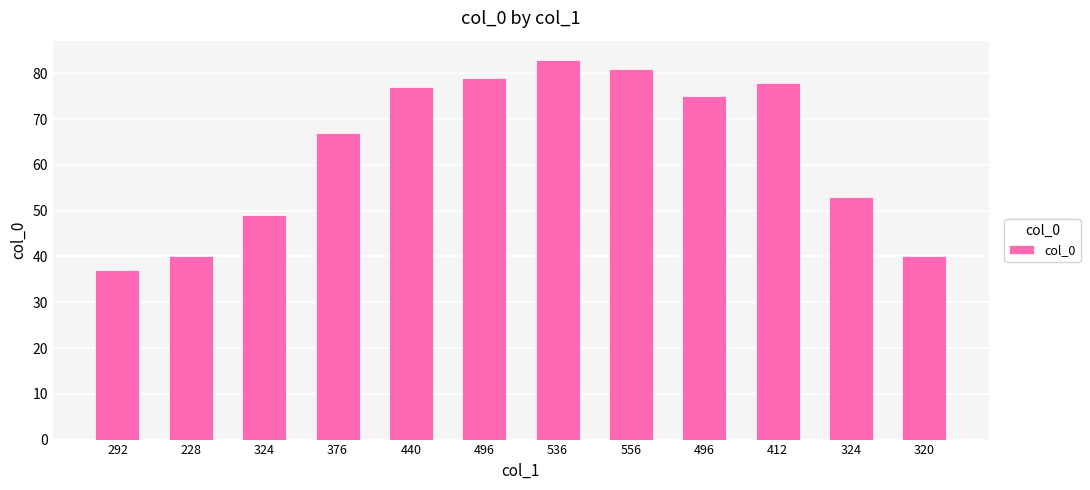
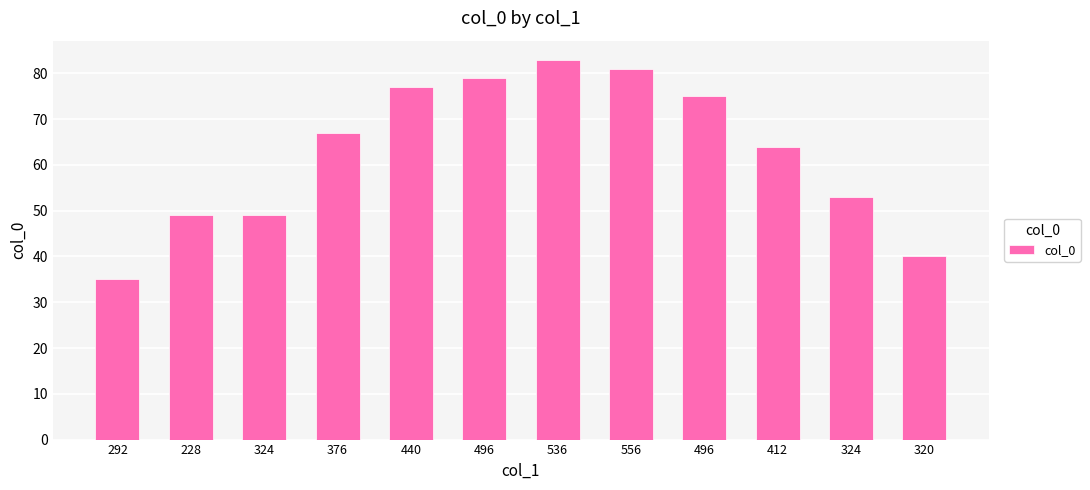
292: 37 -> 35
228: 40 -> 49
412: 78 -> 64
